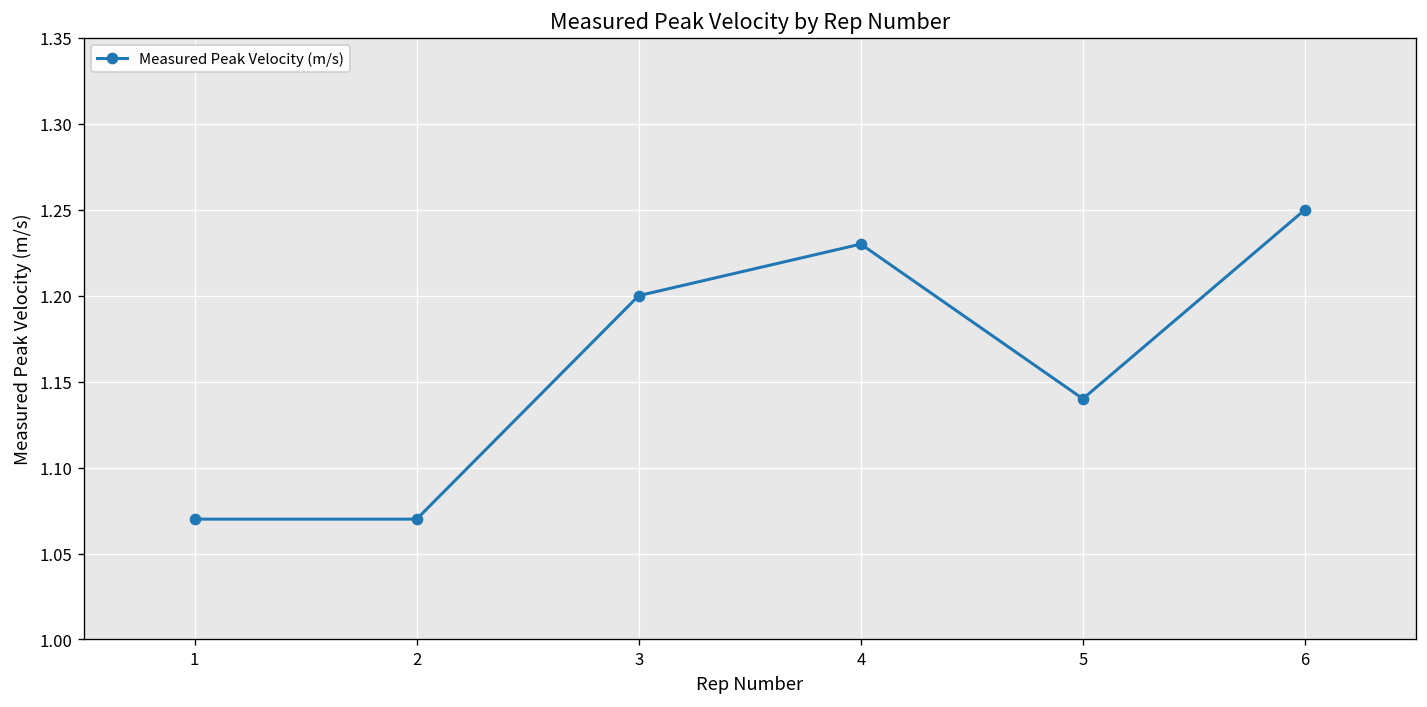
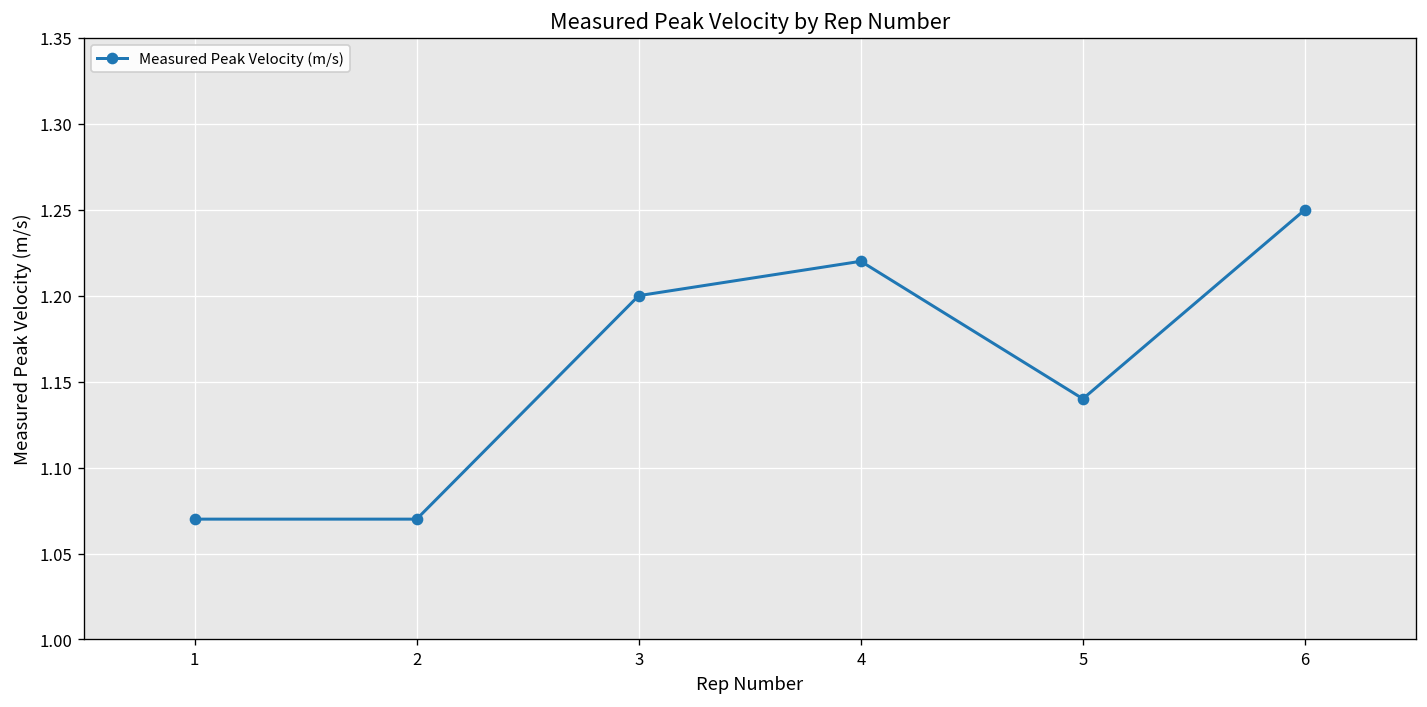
4: 1.23 -> 1.22
